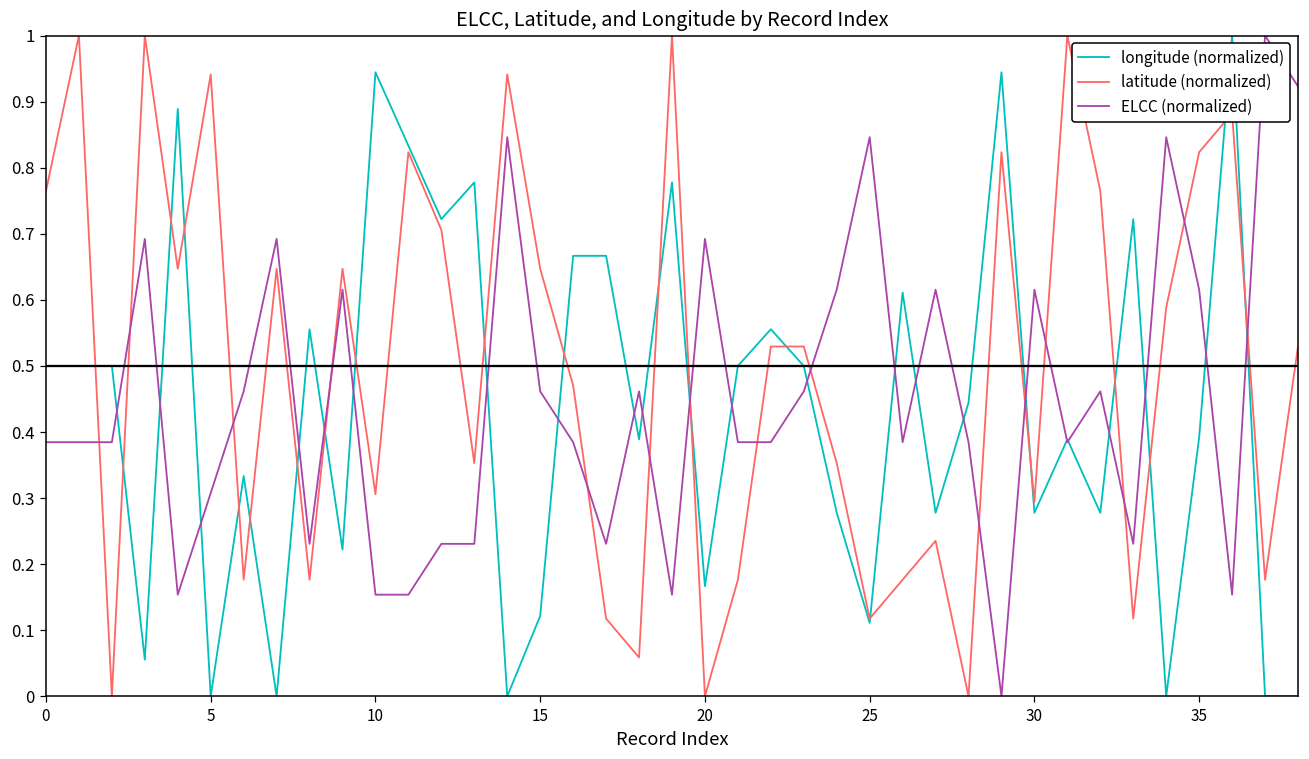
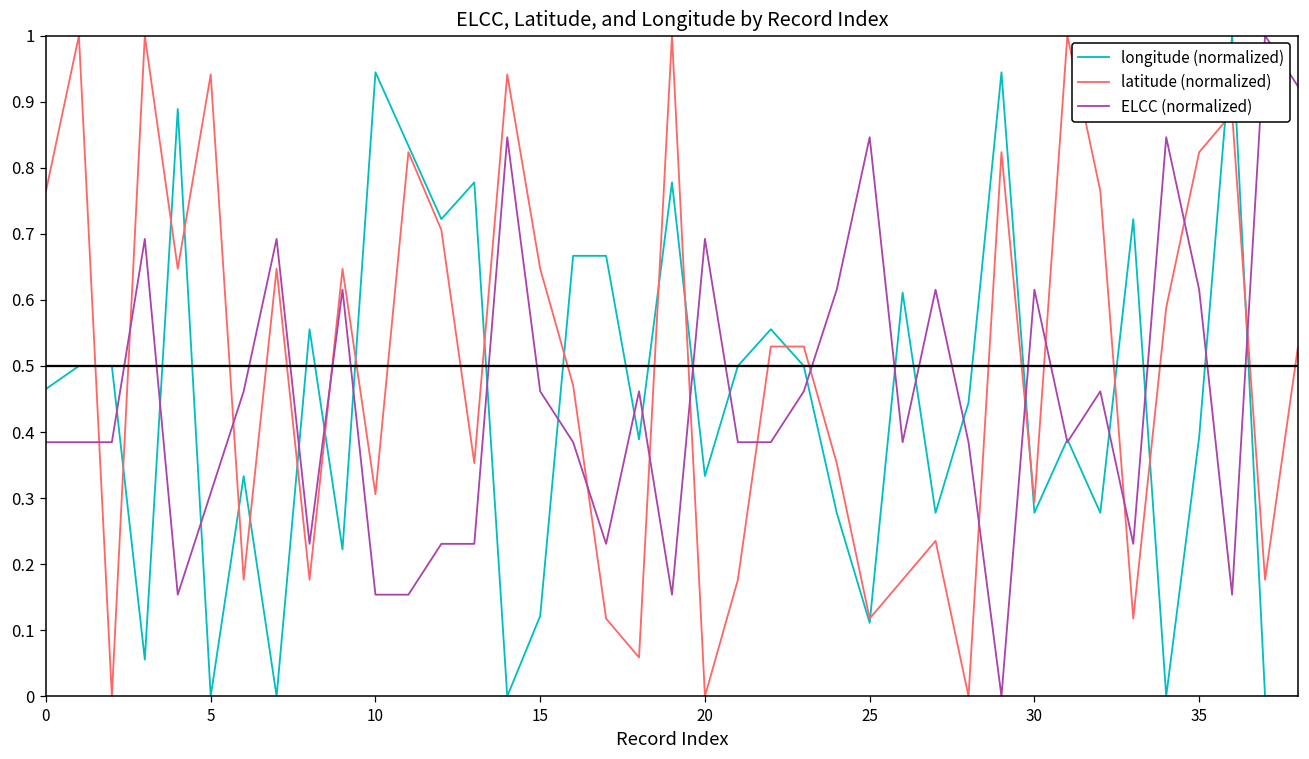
longitude (normalized), 0: 0.50 -> 0.47
longitude (normalized), 20: 0.17 -> 0.33
